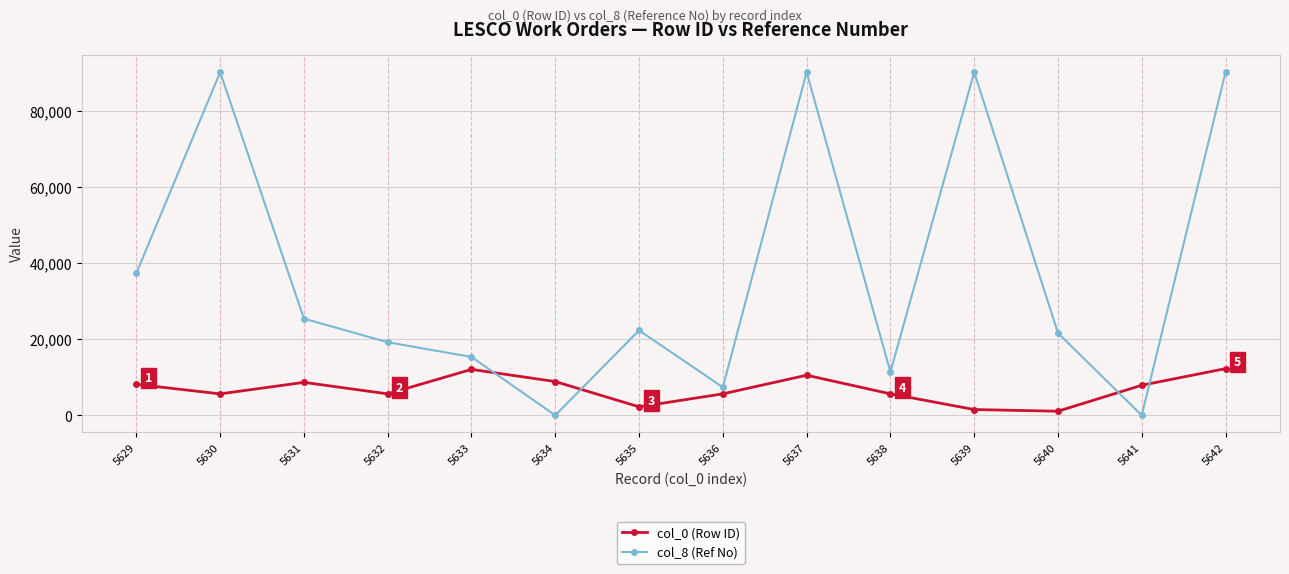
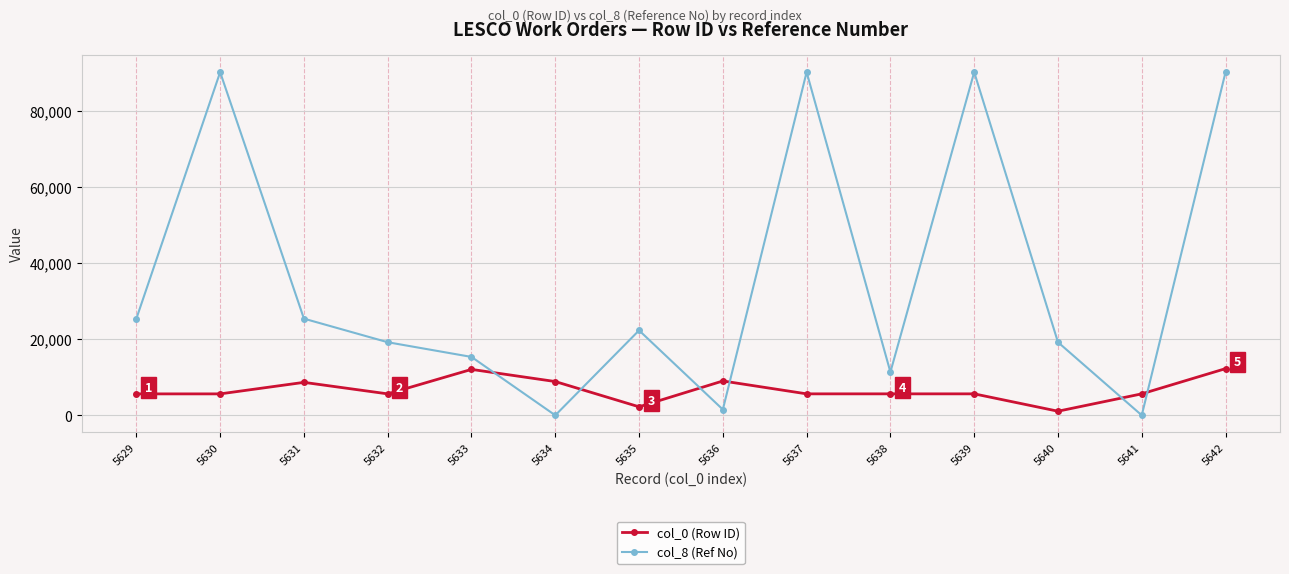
col_0 (Row ID), 5629: 8,000 -> 6,000
col_8 (Ref No), 5629: 37,000 -> 25,000
col_0 (Row ID), 5636: 6,000 -> 9,000
col_8 (Ref No), 5636: 7,000 -> 2,000
col_0 (Row ID), 5637: 11,000 -> 6,000
col_0 (Row ID), 5639: 2,000 -> 6,000
col_8 (Ref No), 5640: 22,000 -> 19,000
col_0 (Row ID), 5641: 8,000 -> 6,000
